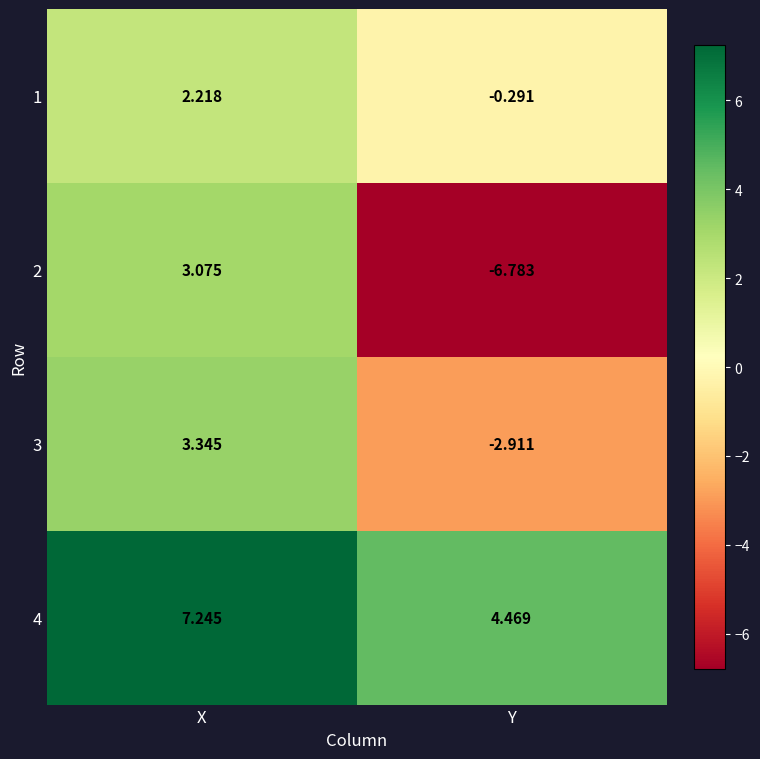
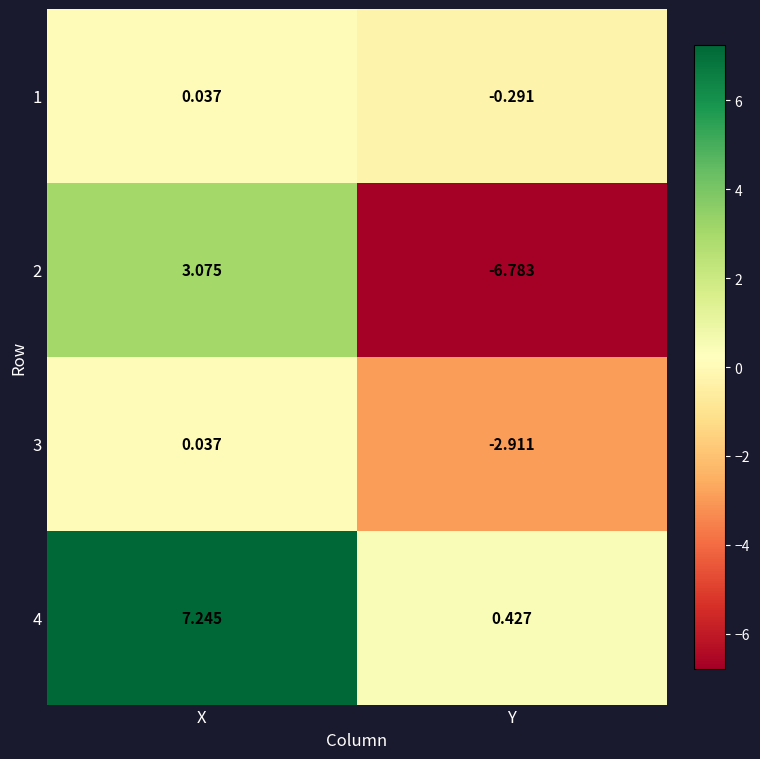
1, X: 2.218 -> 0.037
3, X: 3.345 -> 0.037
4, Y: 4.469 -> 0.427
